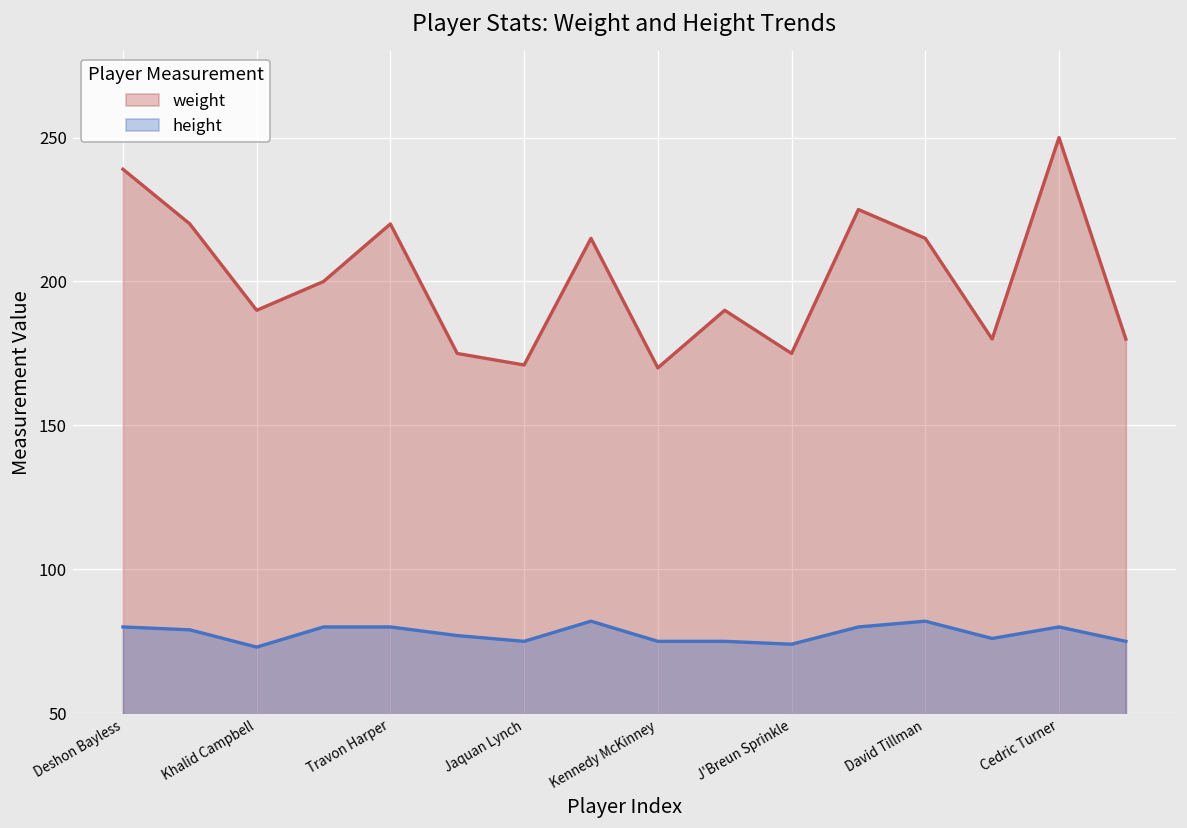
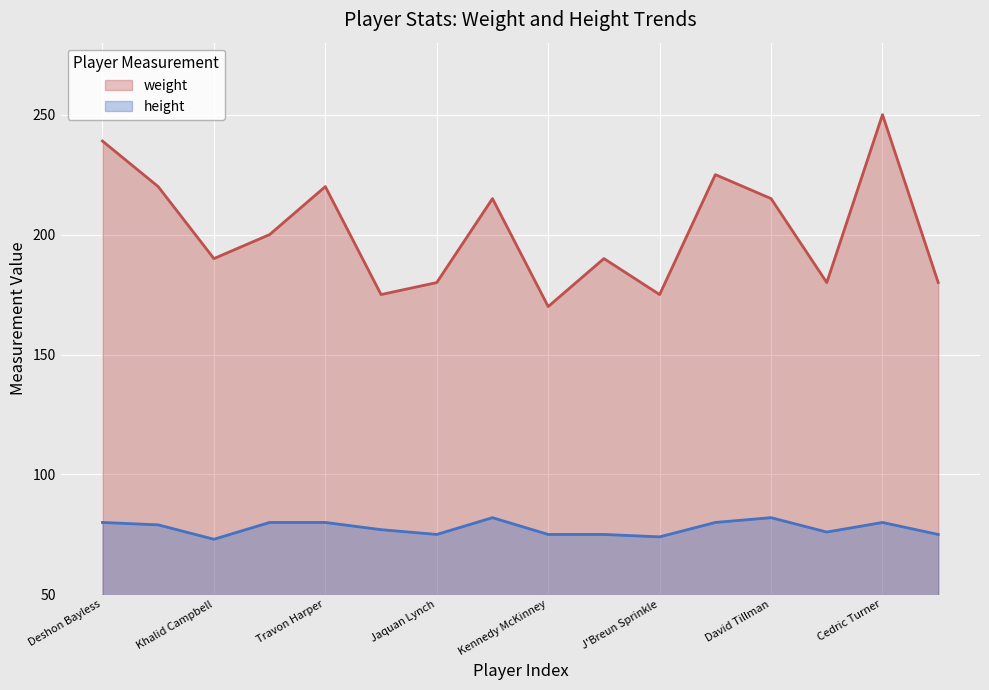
weight, Jaquan Lynch: 171 -> 180
